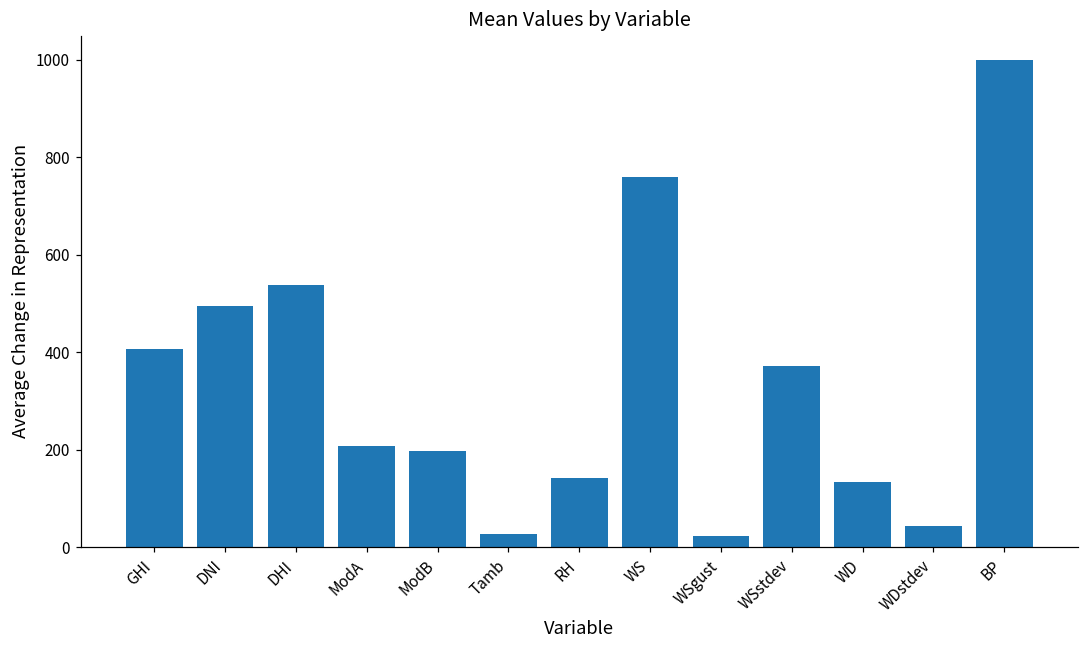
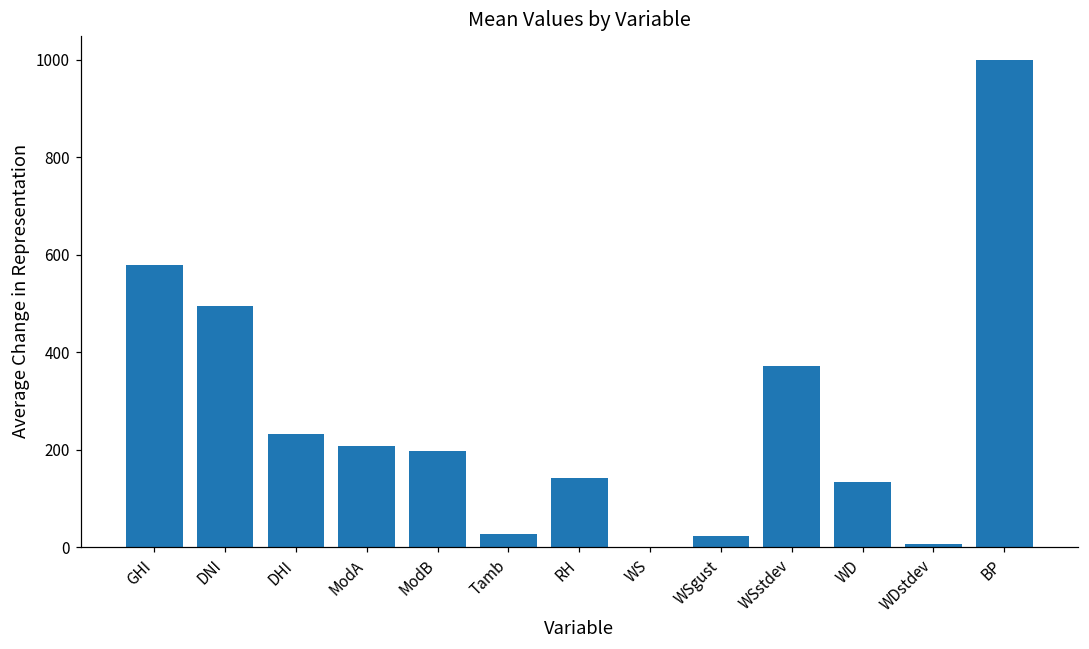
GHI: 410 -> 580
DHI: 540 -> 230
WS: 760 -> 0
WDstdev: 40 -> 10
